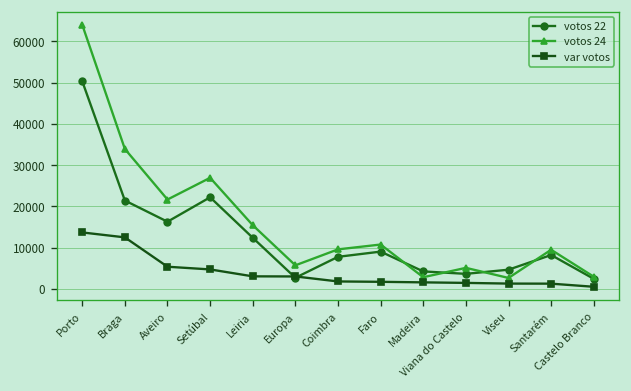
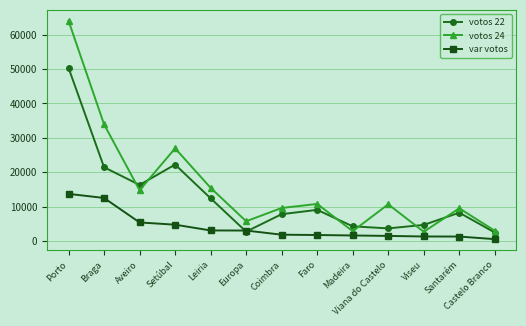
votos 24, Aveiro: 22000 -> 15000
votos 24, Viana do Castelo: 5000 -> 11000
